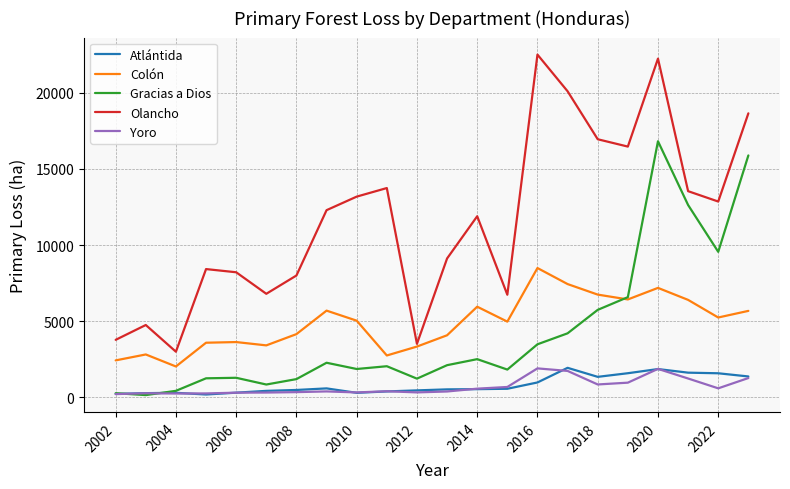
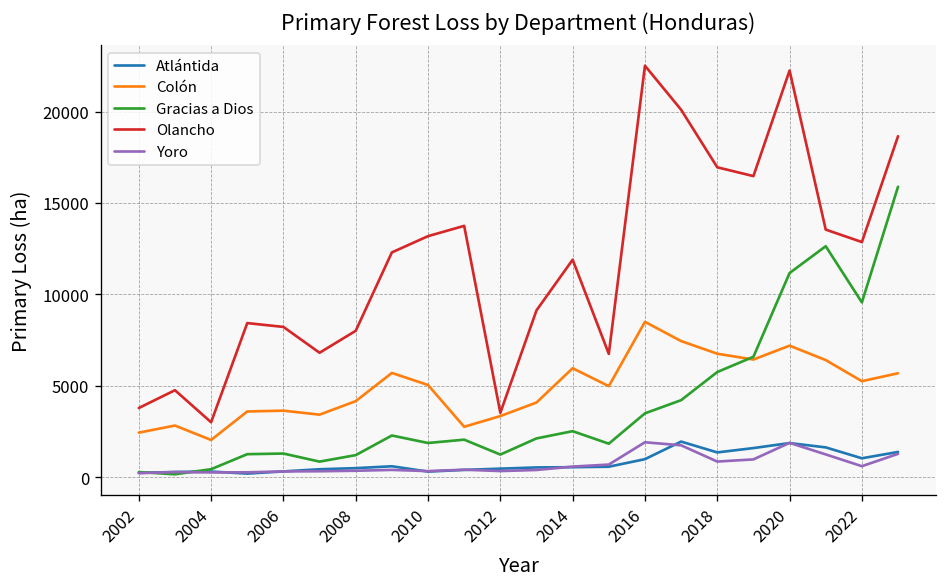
Gracias a Dios, 2020: 16800 -> 11200
Atlántida, 2022: 1600 -> 1000
